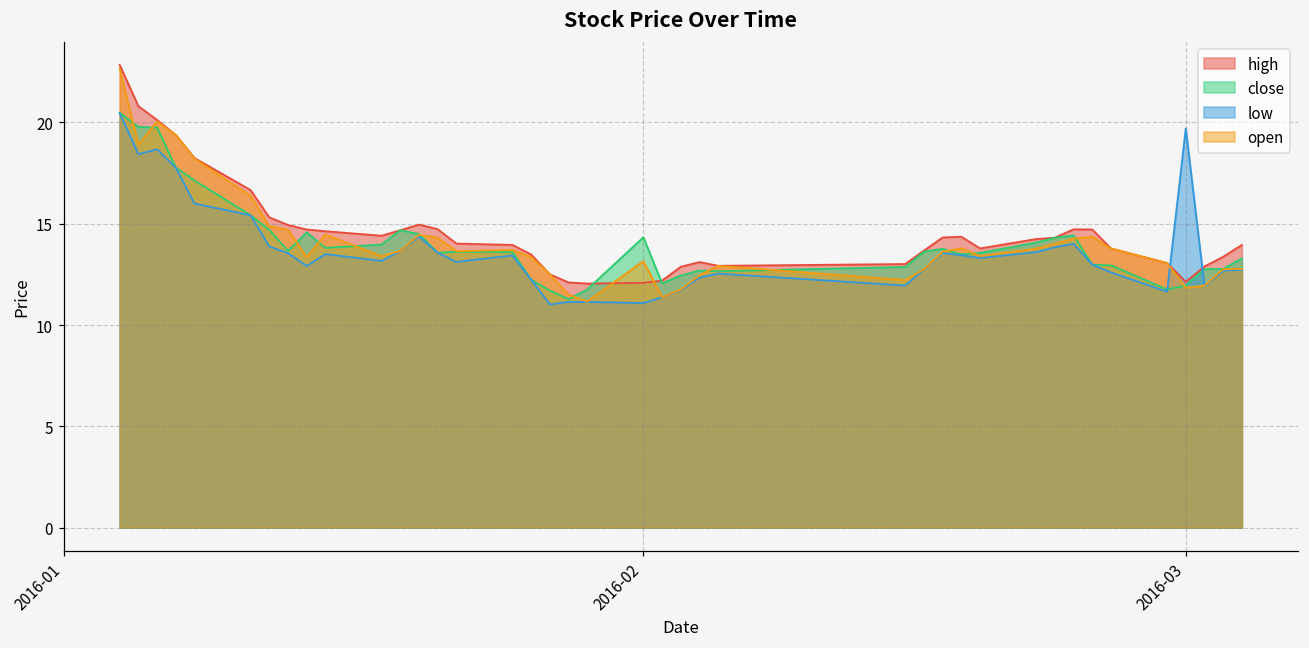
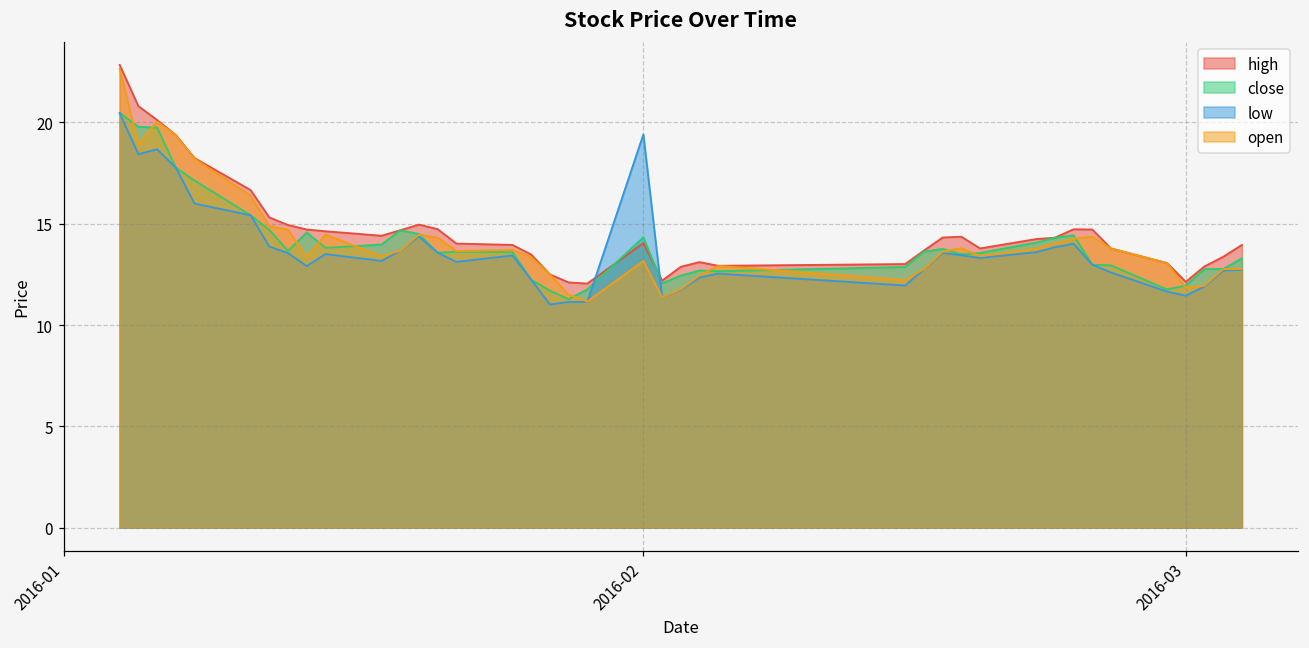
high, 2016-02: 12.1 -> 14.0
low, 2016-02: 11.1 -> 19.4
low, 2016-03: 19.7 -> 11.4
